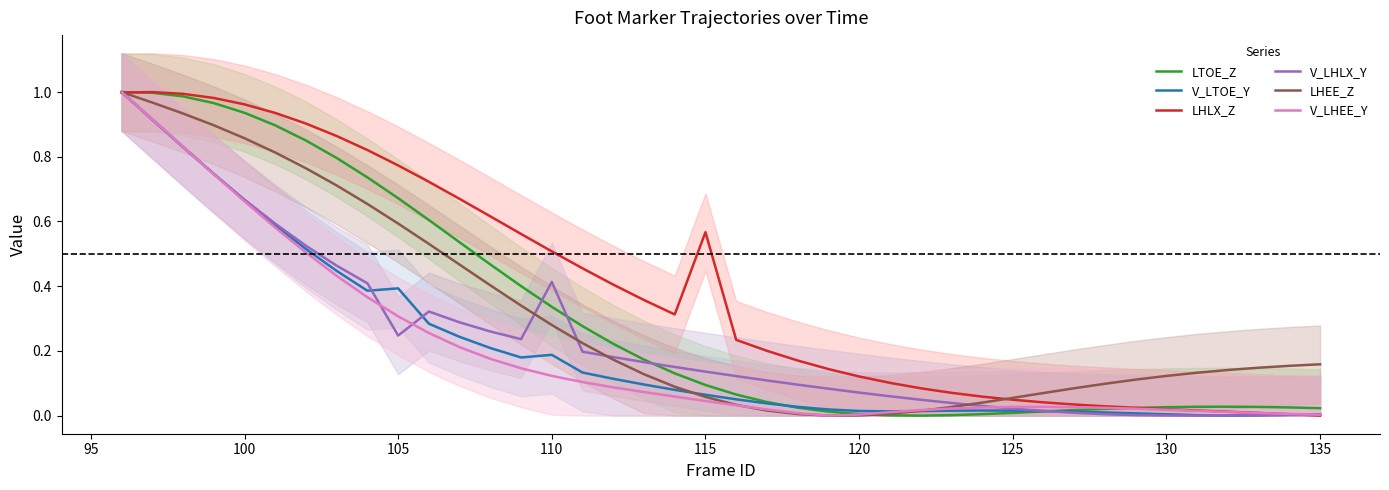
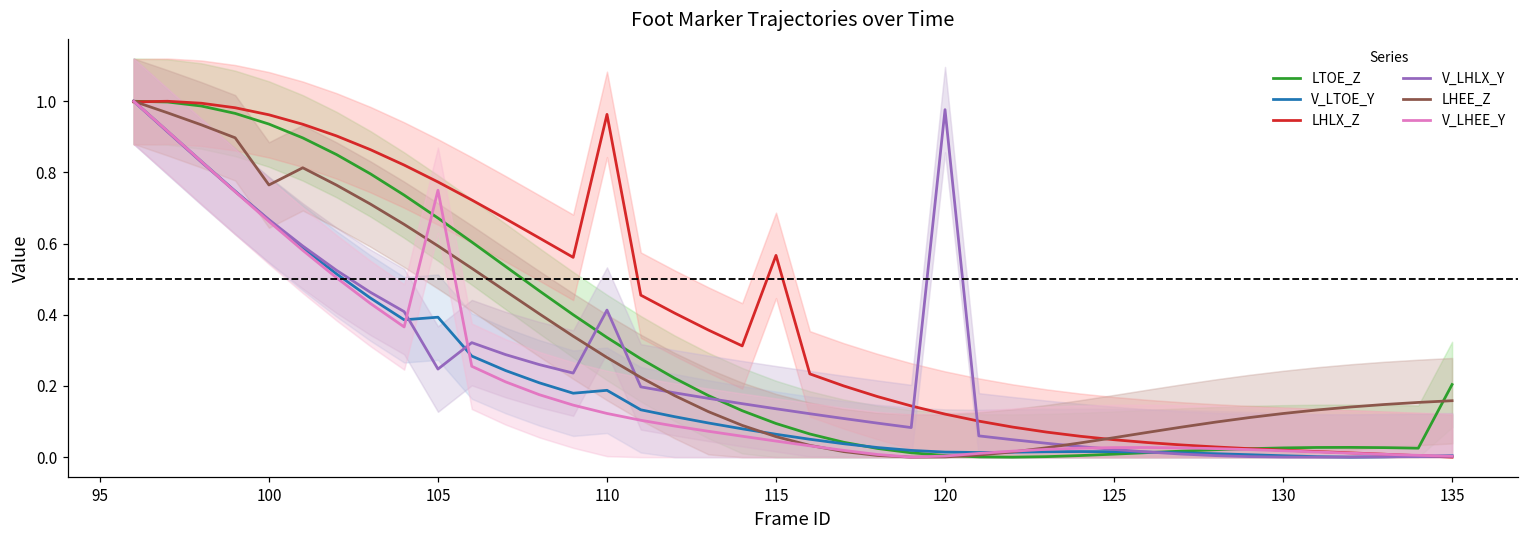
LHEE_Z, 100: 0.86 -> 0.76
V_LHEE_Y, 105: 0.31 -> 0.75
LHLX_Z, 110: 0.51 -> 0.96
V_LHLX_Y, 120: 0.07 -> 0.98
LTOE_Z, 135: 0.02 -> 0.20
